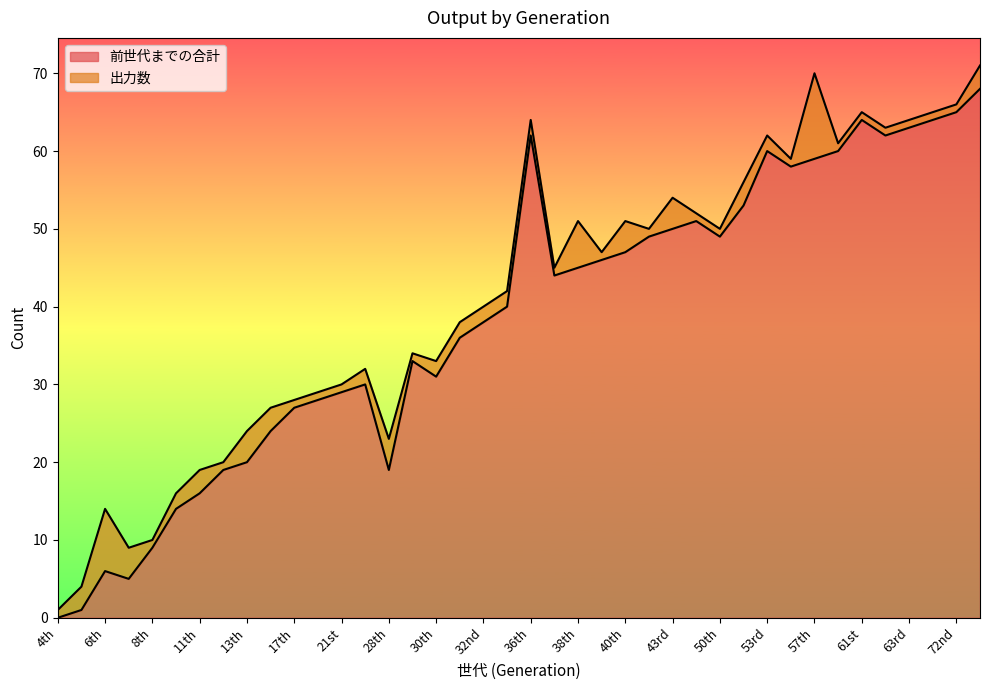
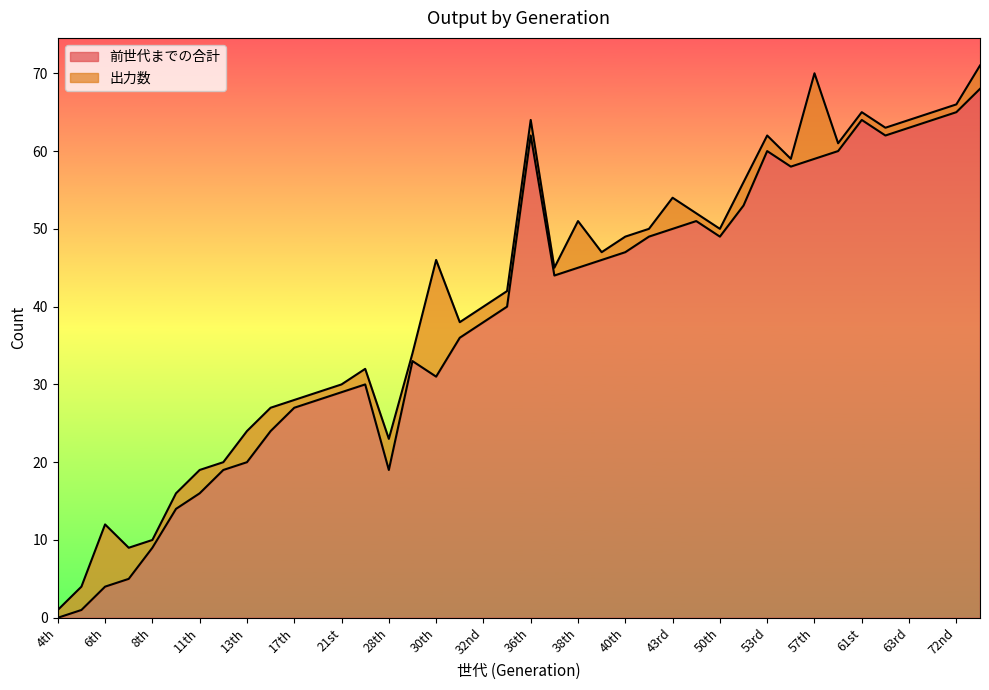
前世代までの合計, 6th: 6 -> 4
出力数, 30th: 2 -> 15
出力数, 40th: 4 -> 2
